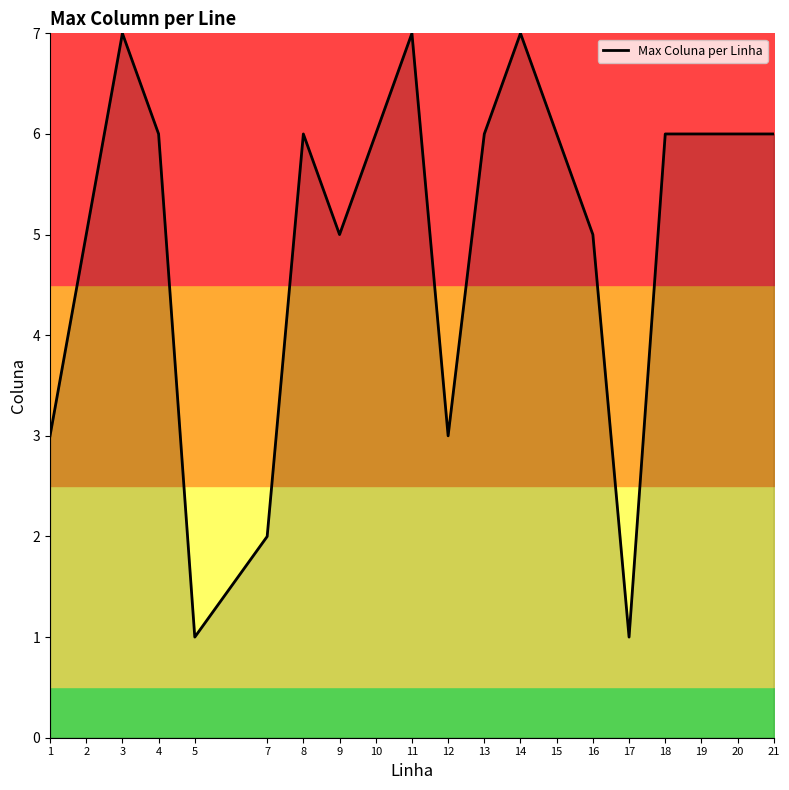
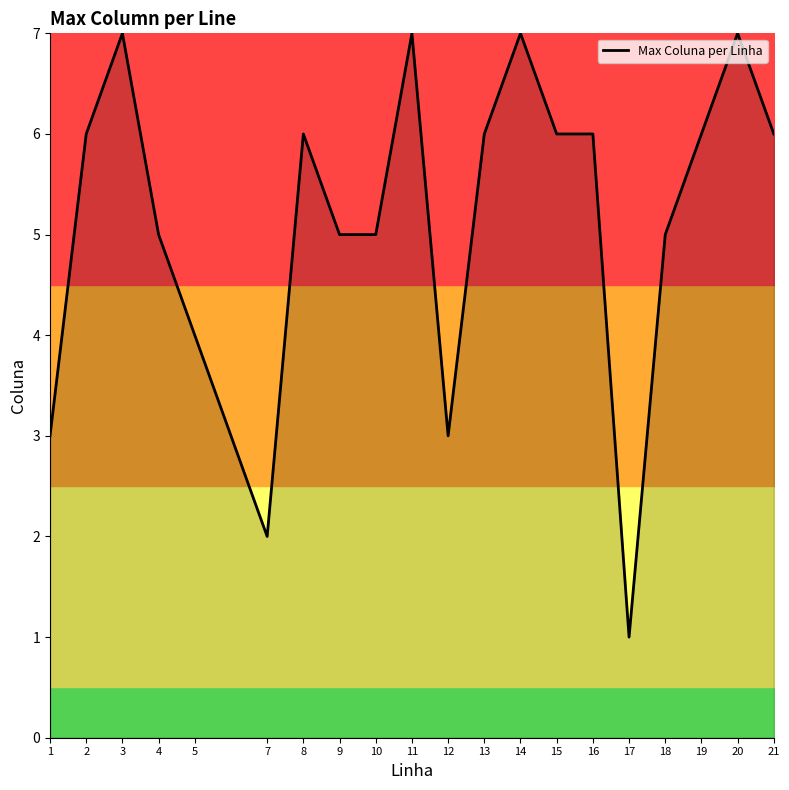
Max Coluna per Linha, 2: 5 -> 6
Max Coluna per Linha, 4: 6 -> 5
Max Coluna per Linha, 5: 1 -> 4
Max Coluna per Linha, 10: 6 -> 5
Max Coluna per Linha, 16: 5 -> 6
Max Coluna per Linha, 18: 6 -> 5
Max Coluna per Linha, 20: 6 -> 7
